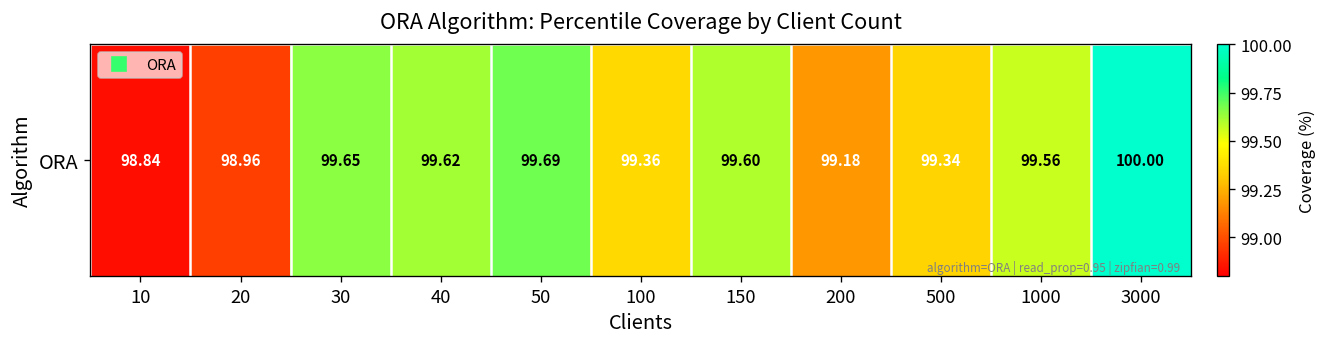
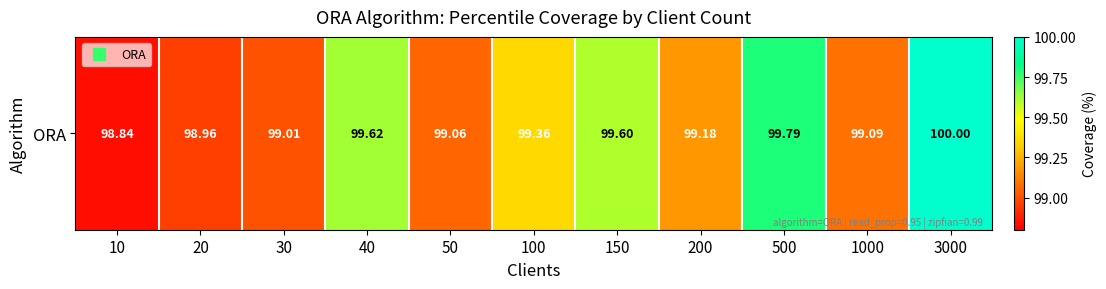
ORA, 30: 99.65 -> 99.01
ORA, 50: 99.69 -> 99.06
ORA, 500: 99.34 -> 99.79
ORA, 1000: 99.56 -> 99.09
